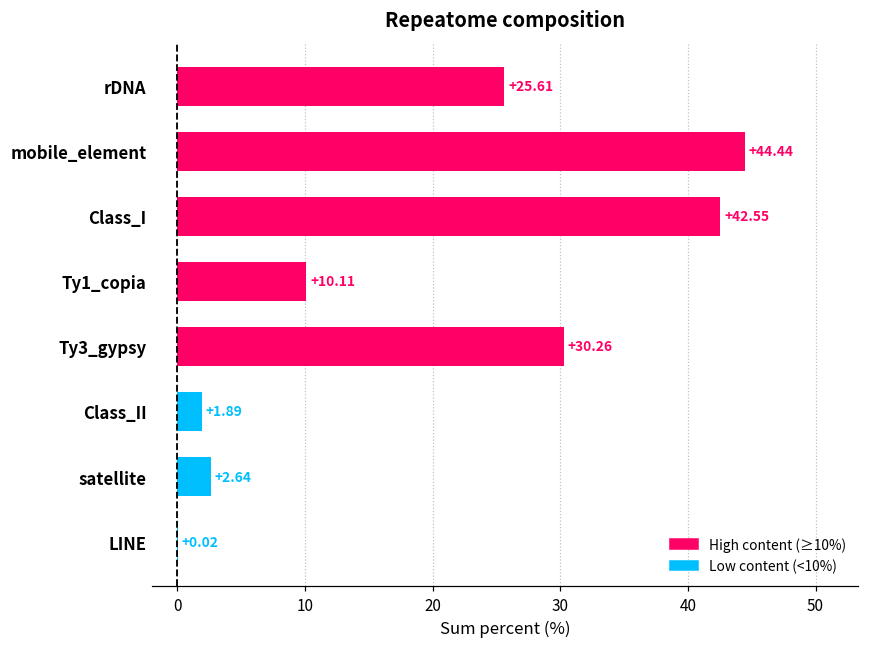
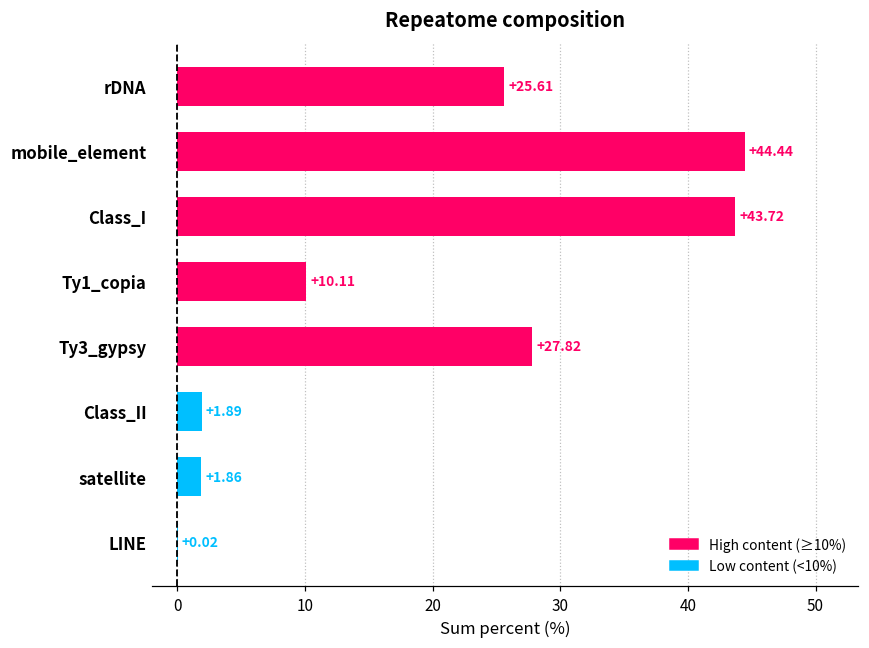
Class_I: +42.55 -> +43.72
Ty3_gypsy: +30.26 -> +27.82
satellite: +2.64 -> +1.86
